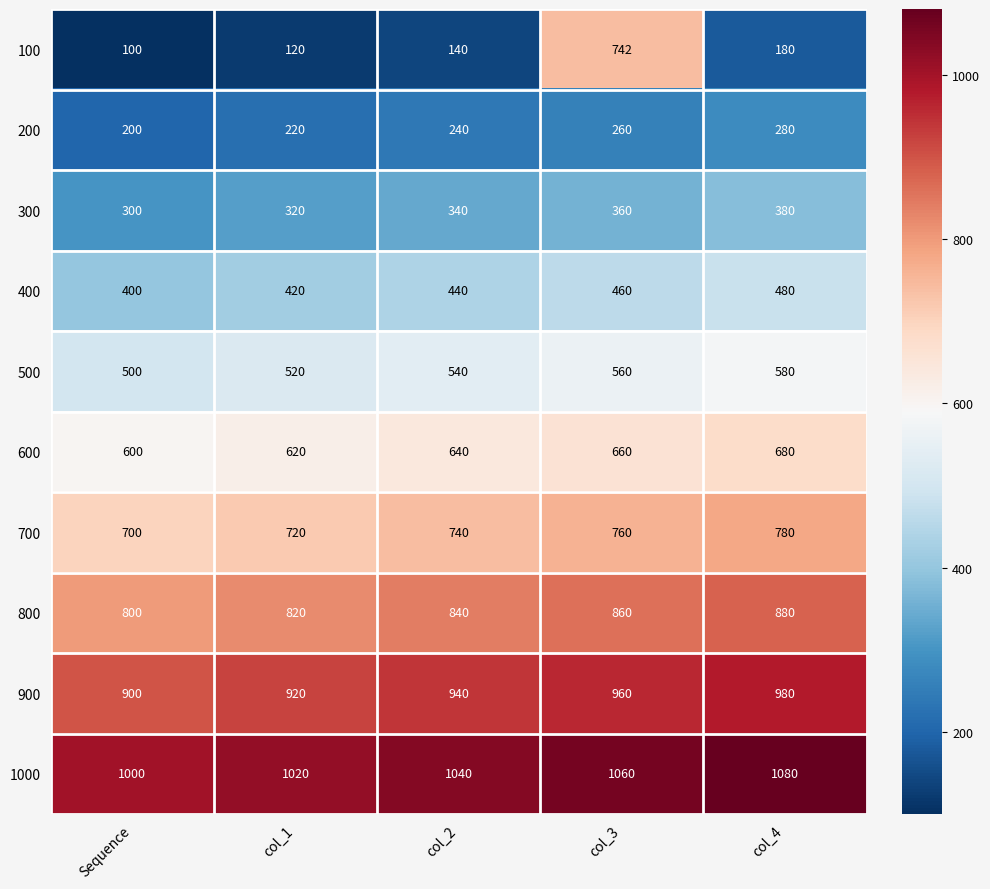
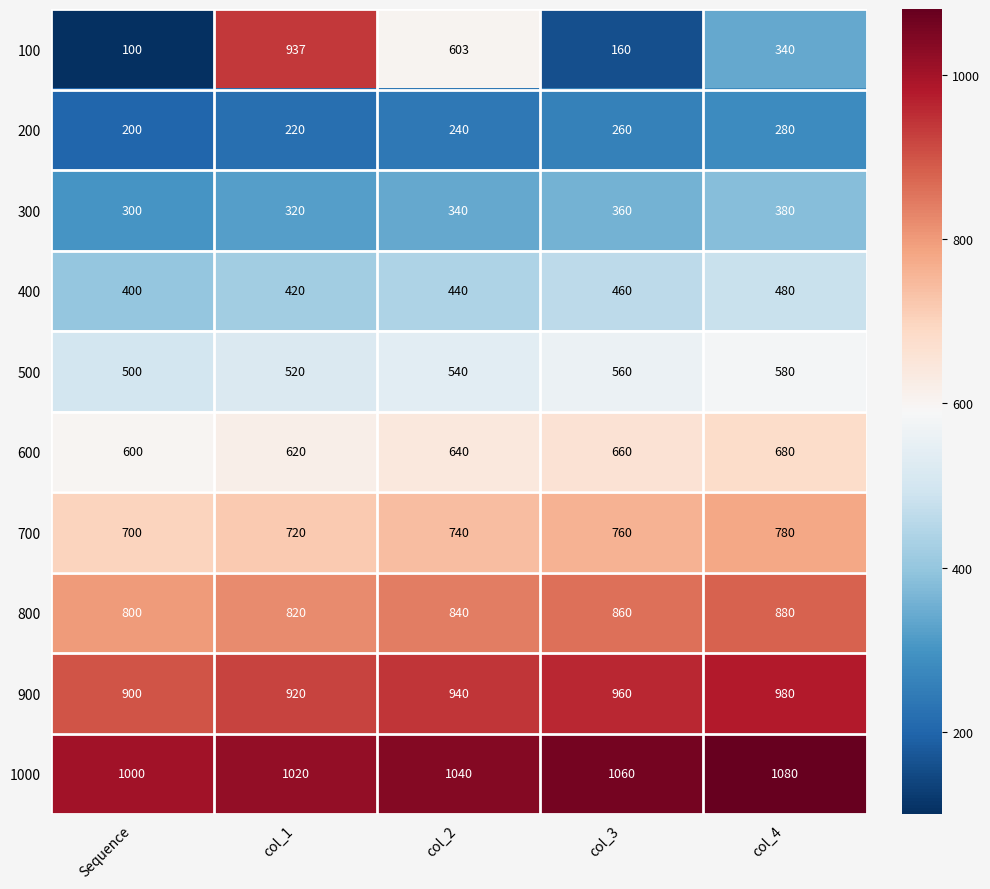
100, col_1: 120 -> 937
100, col_2: 140 -> 603
100, col_3: 742 -> 160
100, col_4: 180 -> 340
